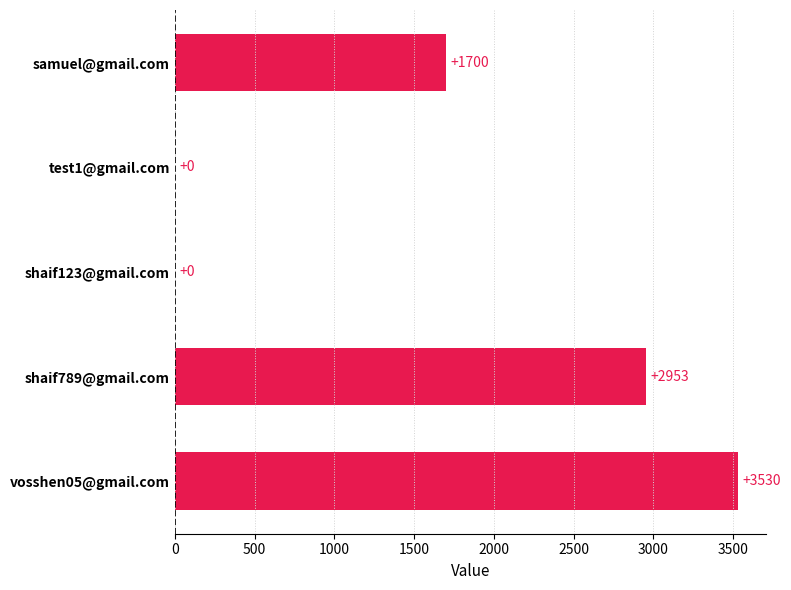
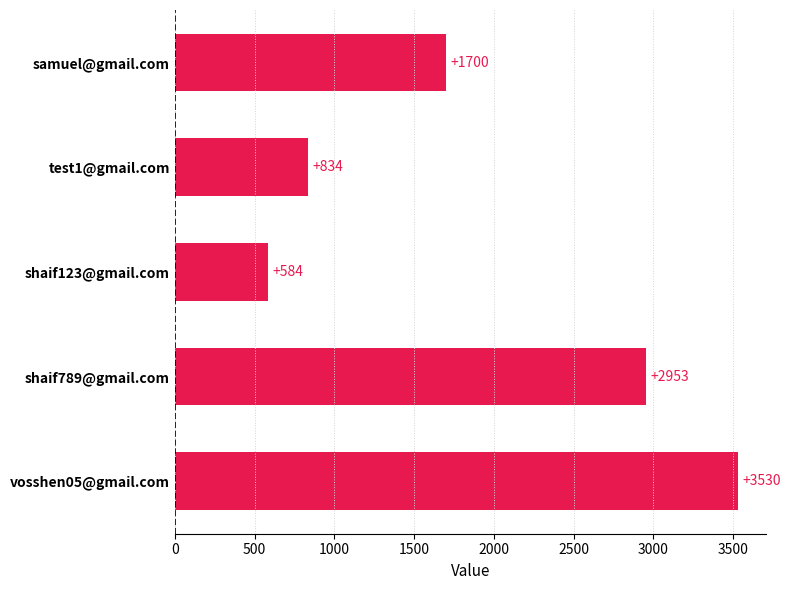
test1@gmail.com: +0 -> +834
shaif123@gmail.com: +0 -> +584
